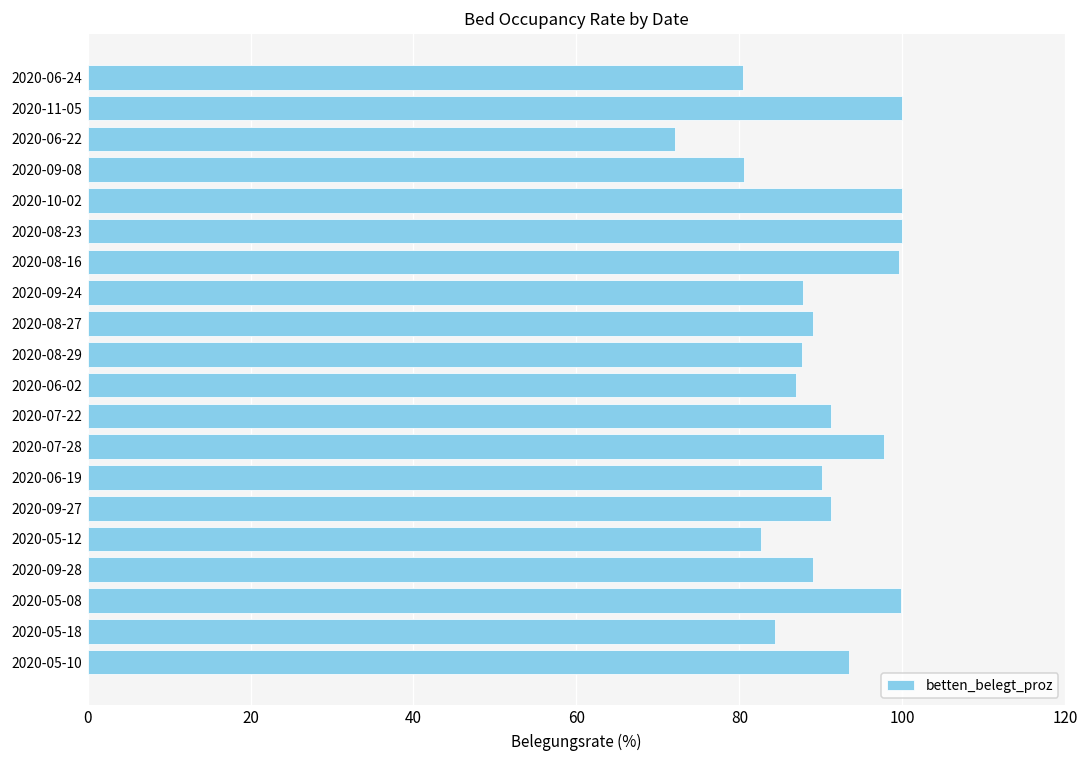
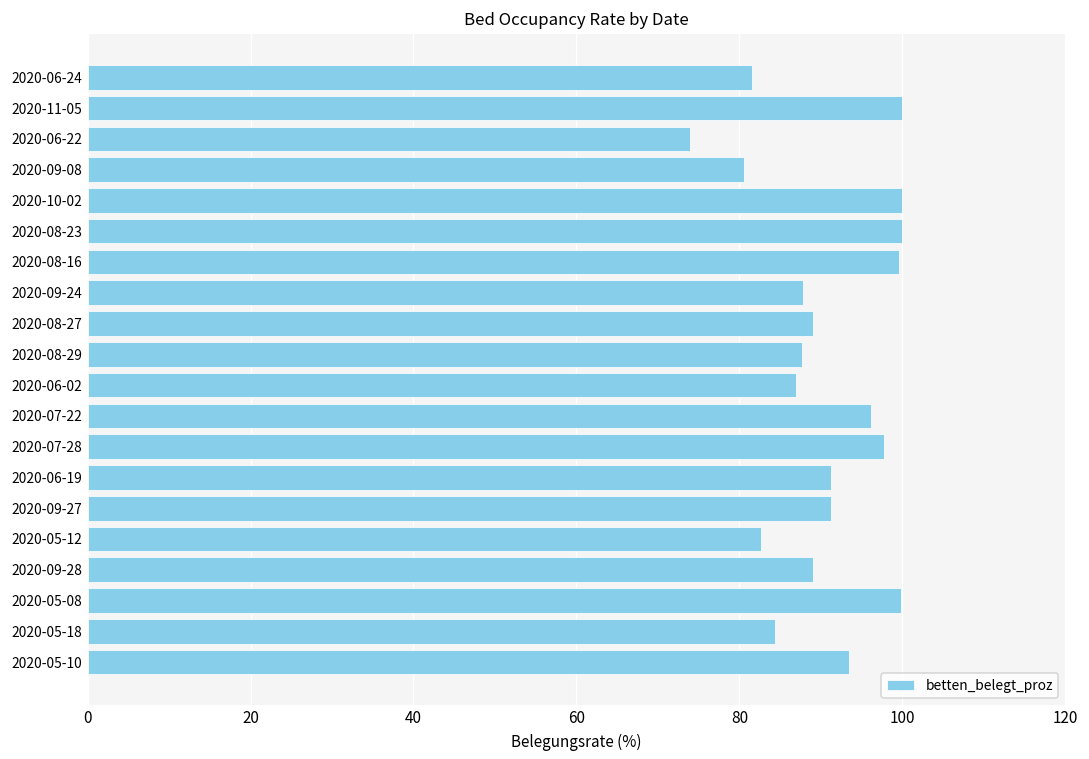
2020-06-24: 80 -> 82
2020-06-22: 72 -> 74
2020-07-22: 91 -> 96
2020-06-19: 90 -> 91
